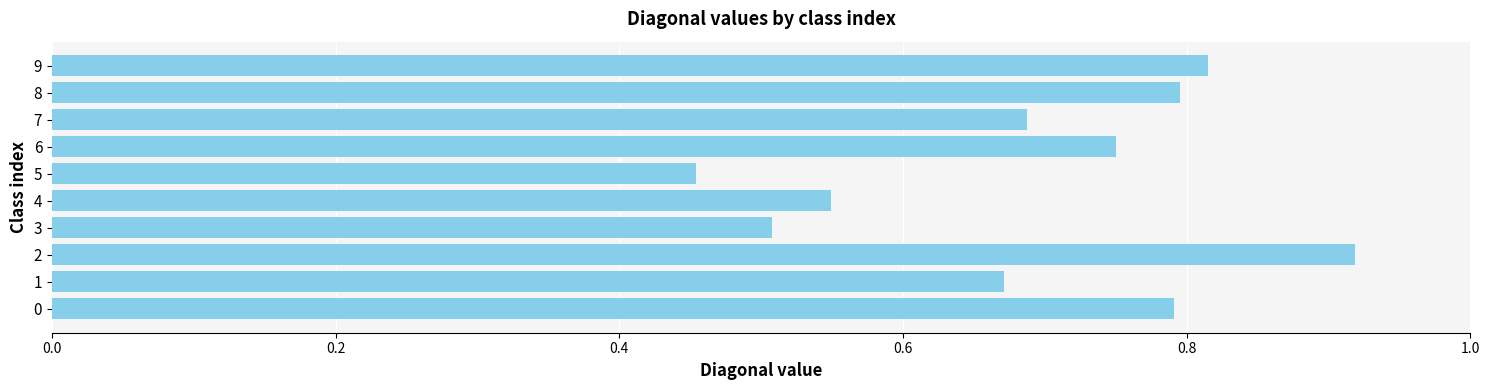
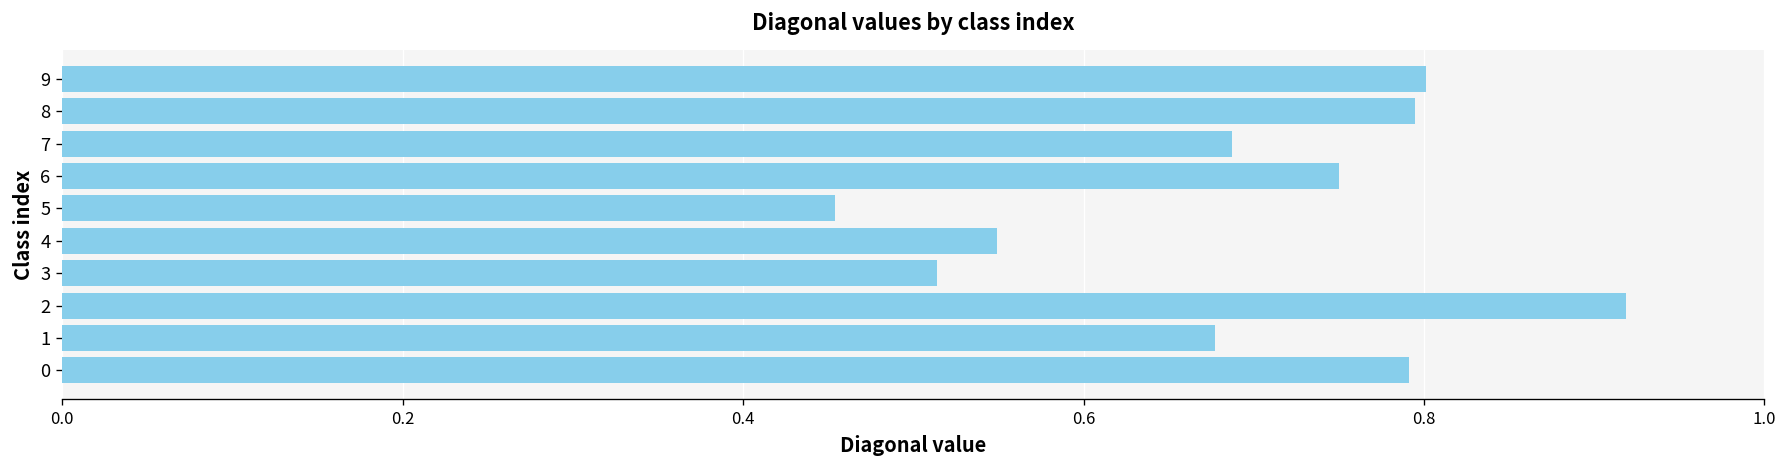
9: 0.815 -> 0.801
3: 0.508 -> 0.514
1: 0.671 -> 0.677
